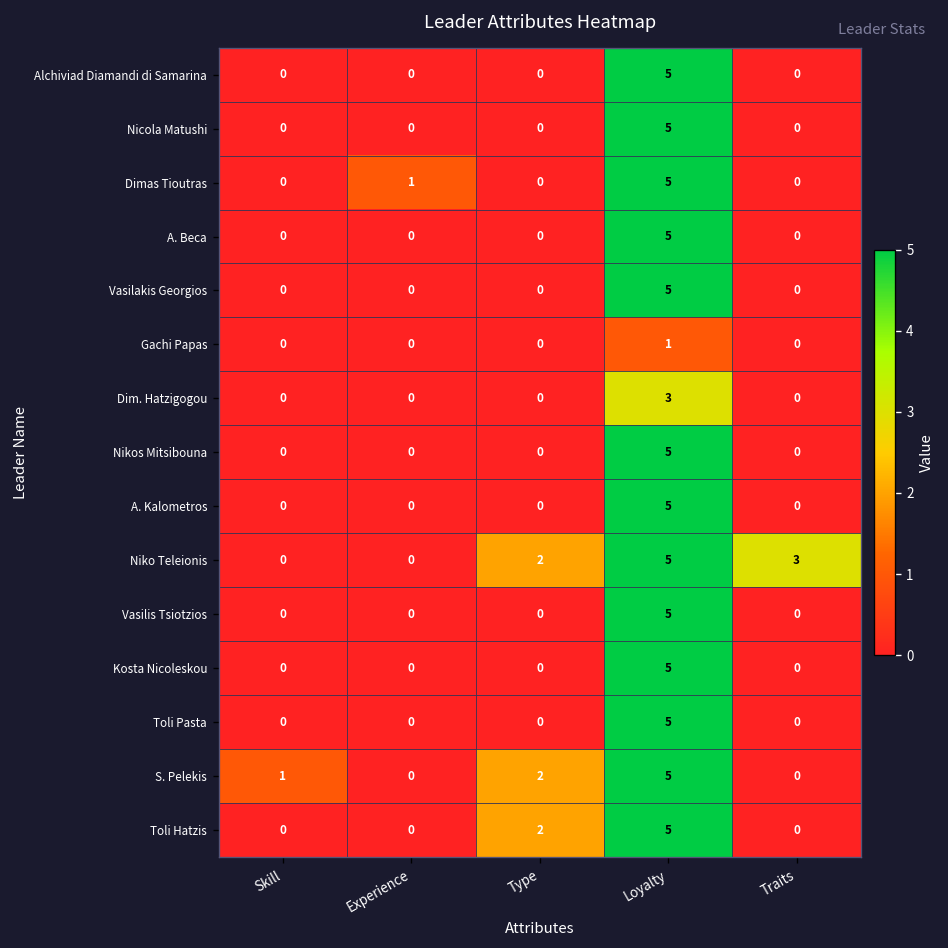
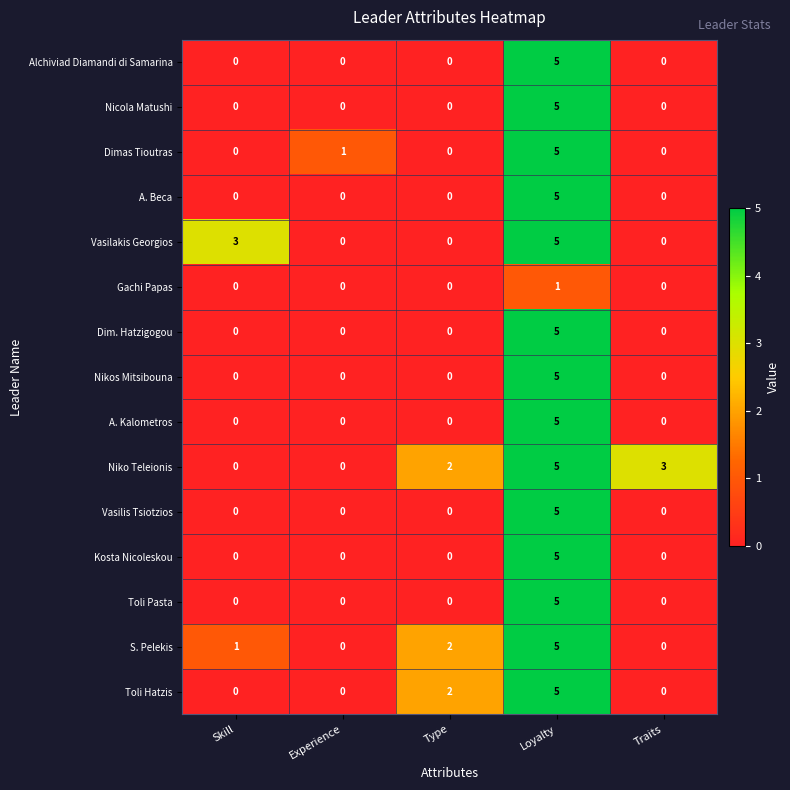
Vasilakis Georgios, Skill: 0 -> 3
Dim. Hatzigogou, Loyalty: 3 -> 5
